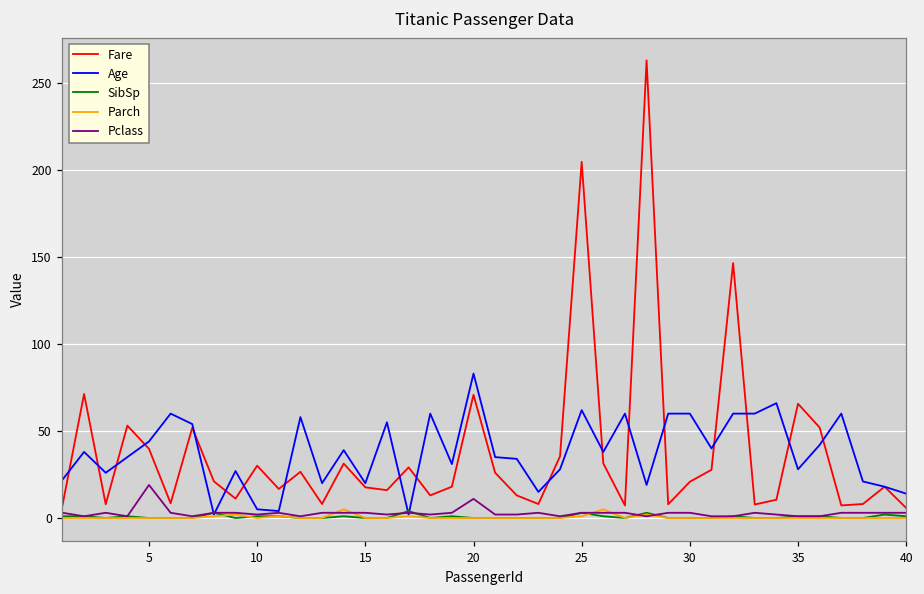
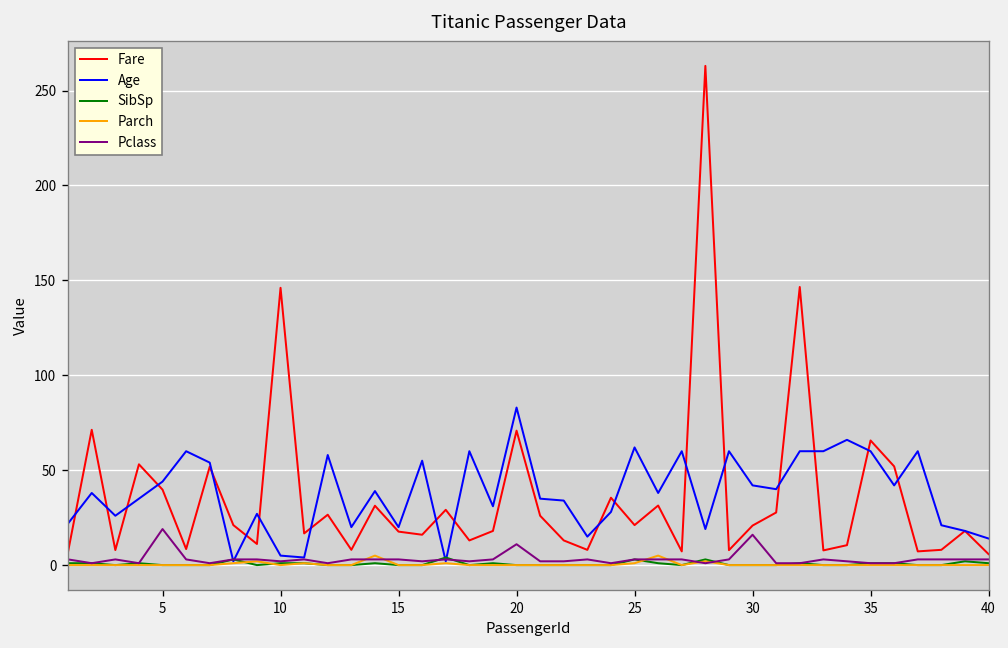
Fare, 10: 30 -> 146
Fare, 25: 205 -> 21
Age, 30: 60 -> 42
Pclass, 30: 3 -> 16
Age, 35: 28 -> 60
